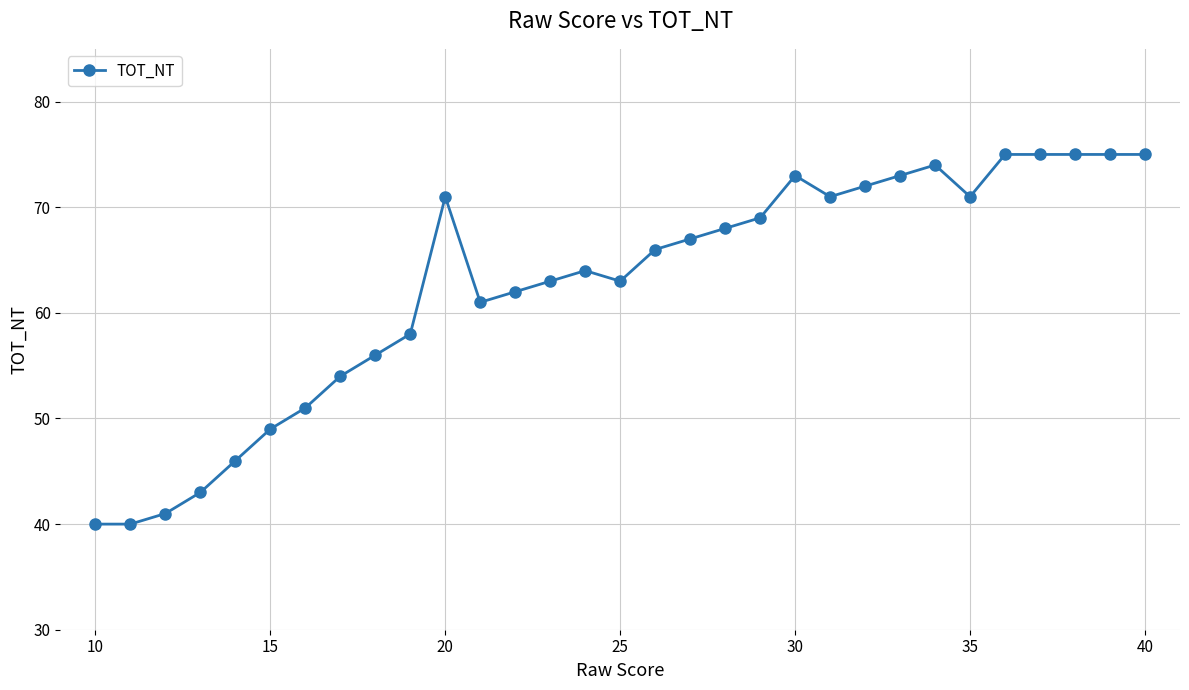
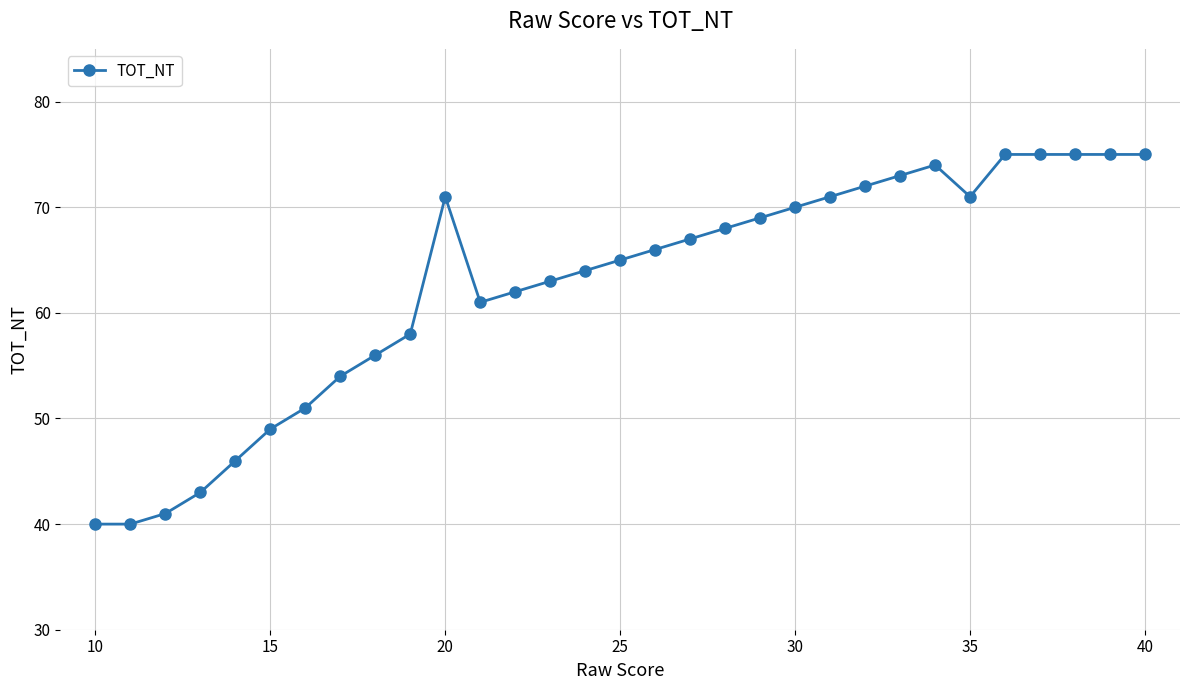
25: 63 -> 65
30: 73 -> 70
